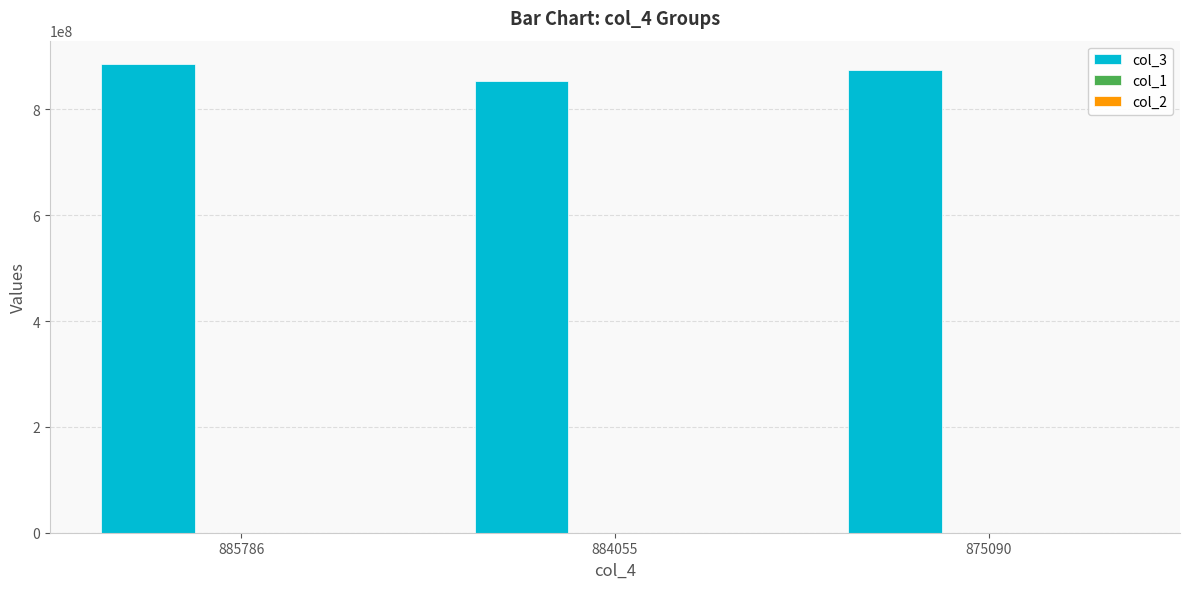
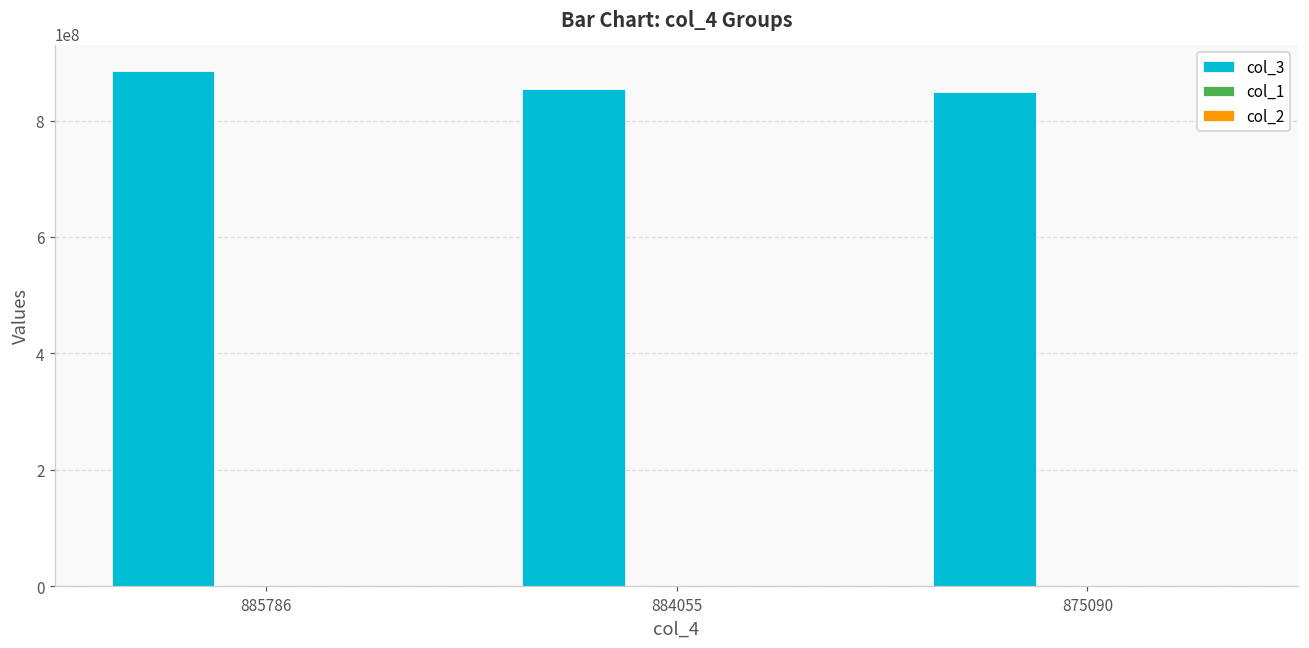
col_3, 875090: 880000000 -> 850000000
